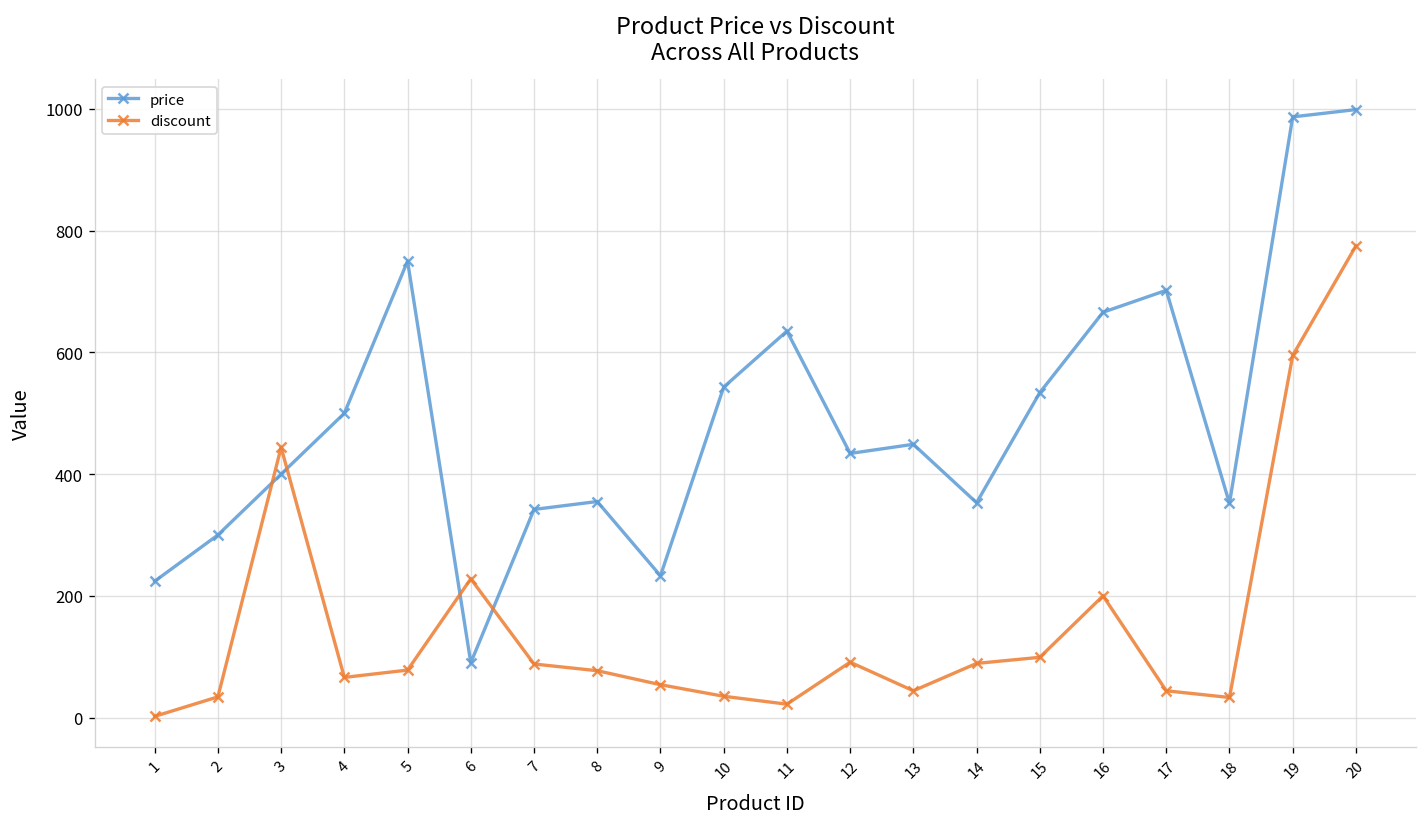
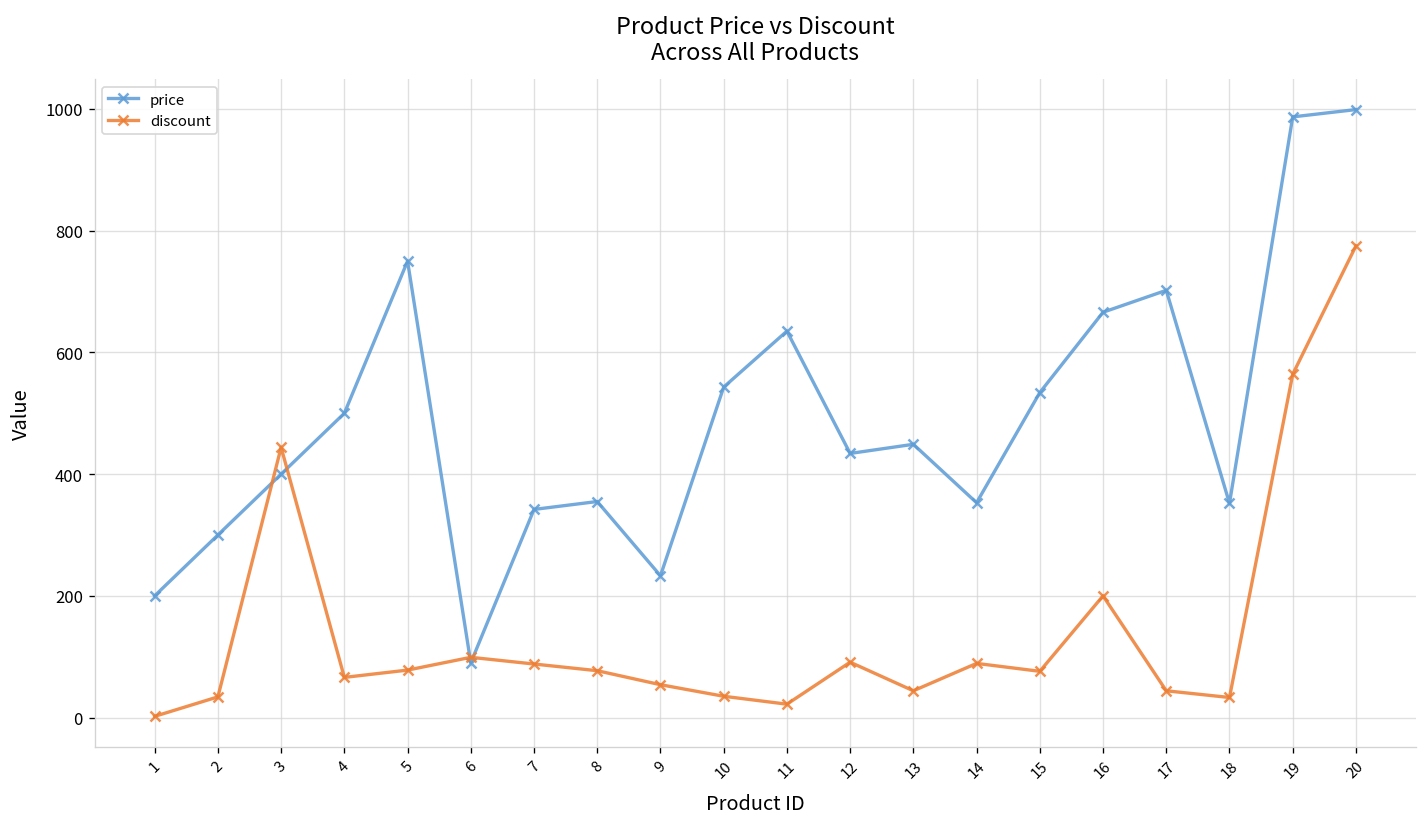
price, 1: 220 -> 200
discount, 6: 230 -> 100
discount, 15: 100 -> 80
discount, 19: 600 -> 560
